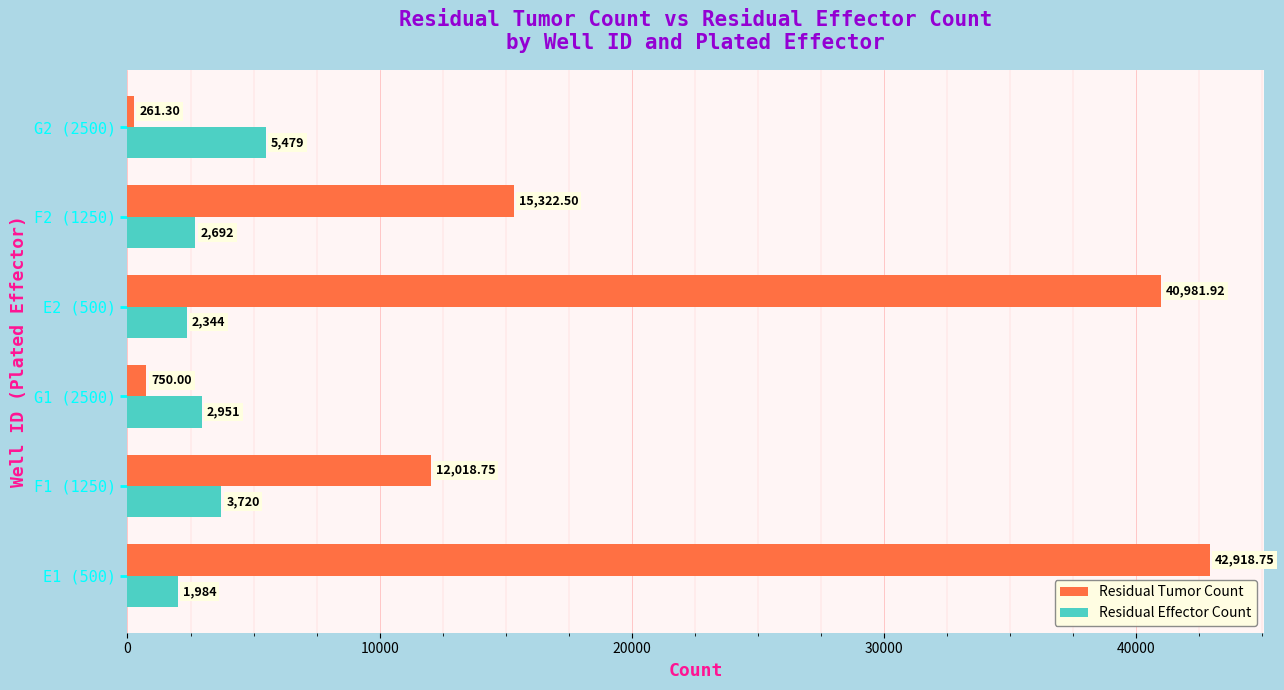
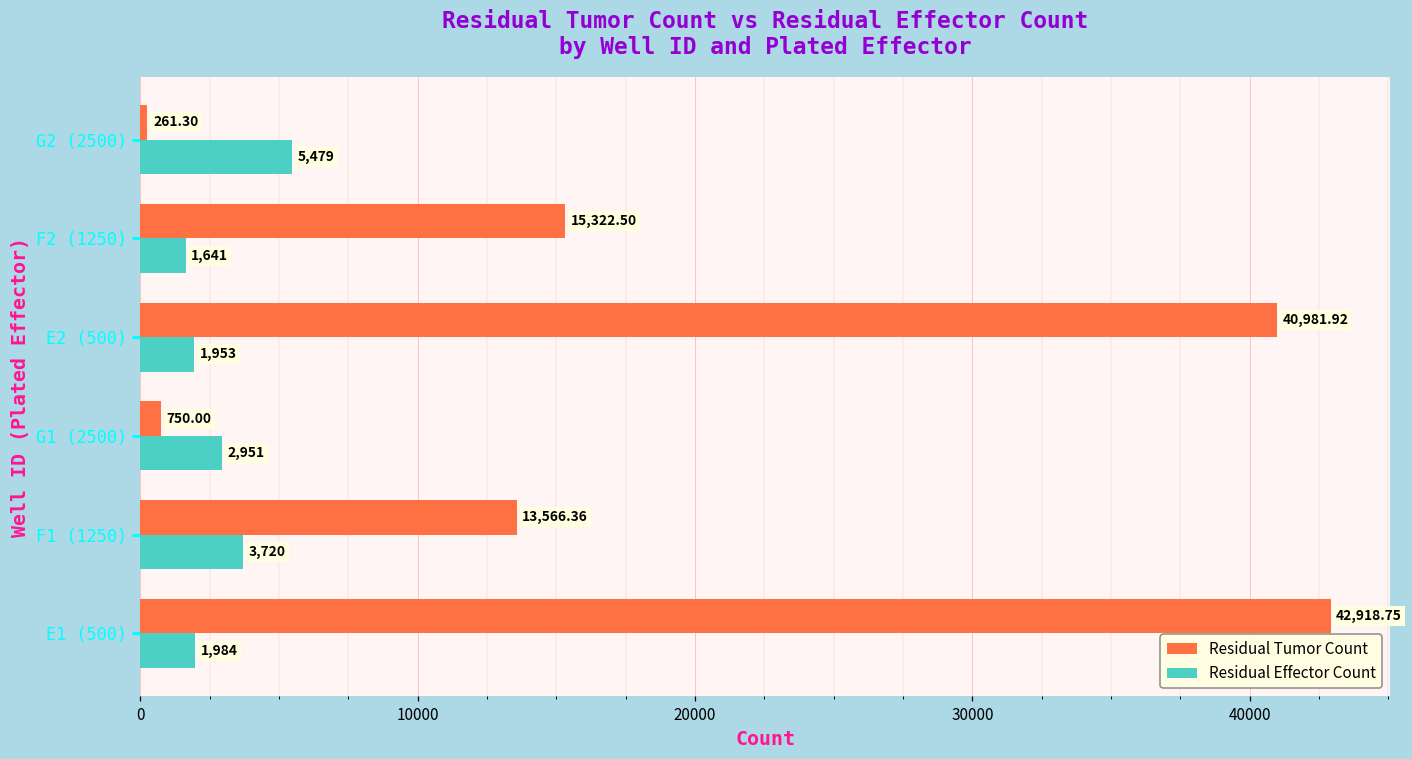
Residual Effector Count, F2 (1250): 2,692 -> 1,641
Residual Effector Count, E2 (500): 2,344 -> 1,953
Residual Tumor Count, F1 (1250): 12,018.75 -> 13,566.36
